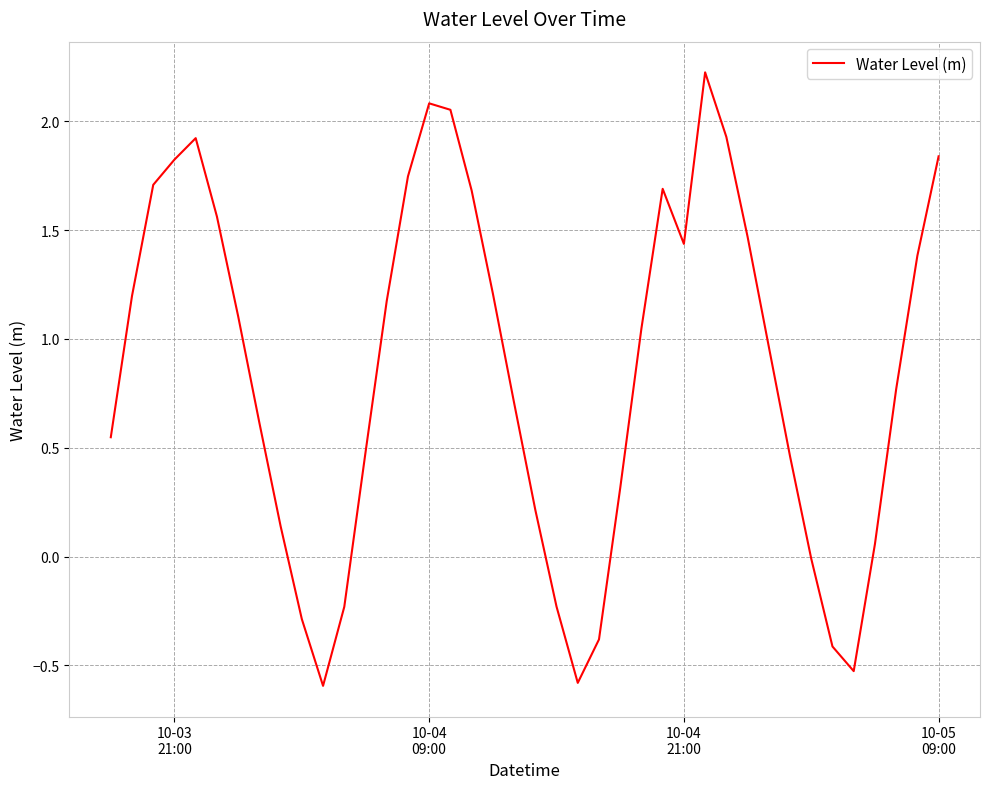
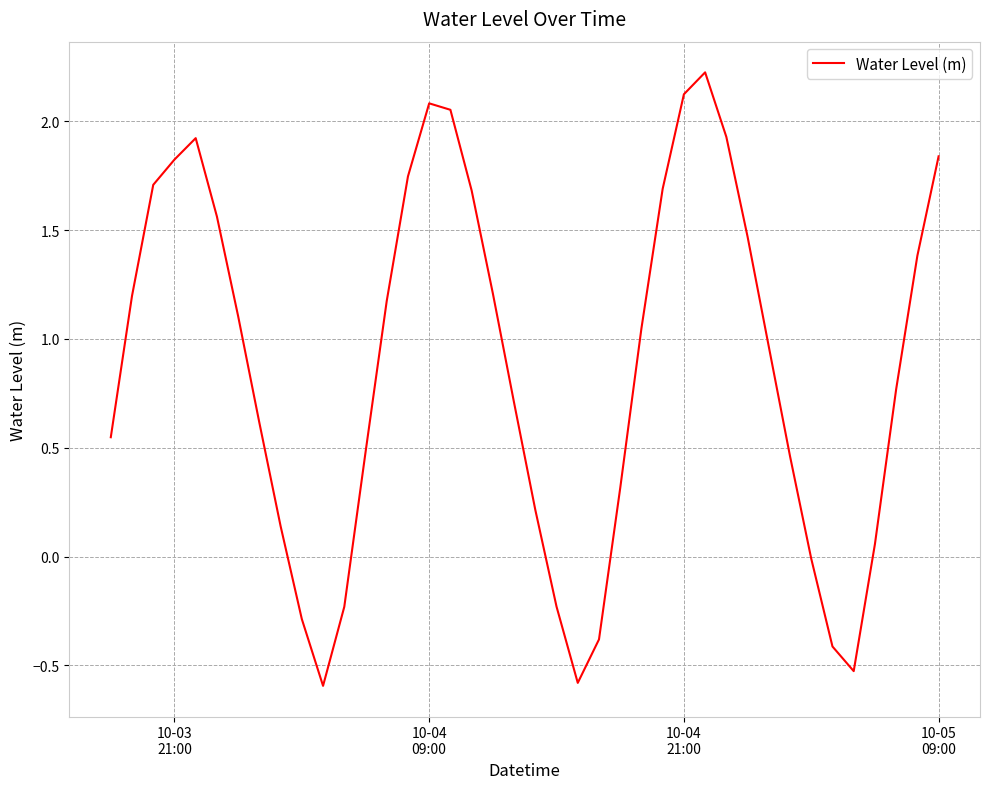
10-04 21:00: 1.44 -> 2.12
